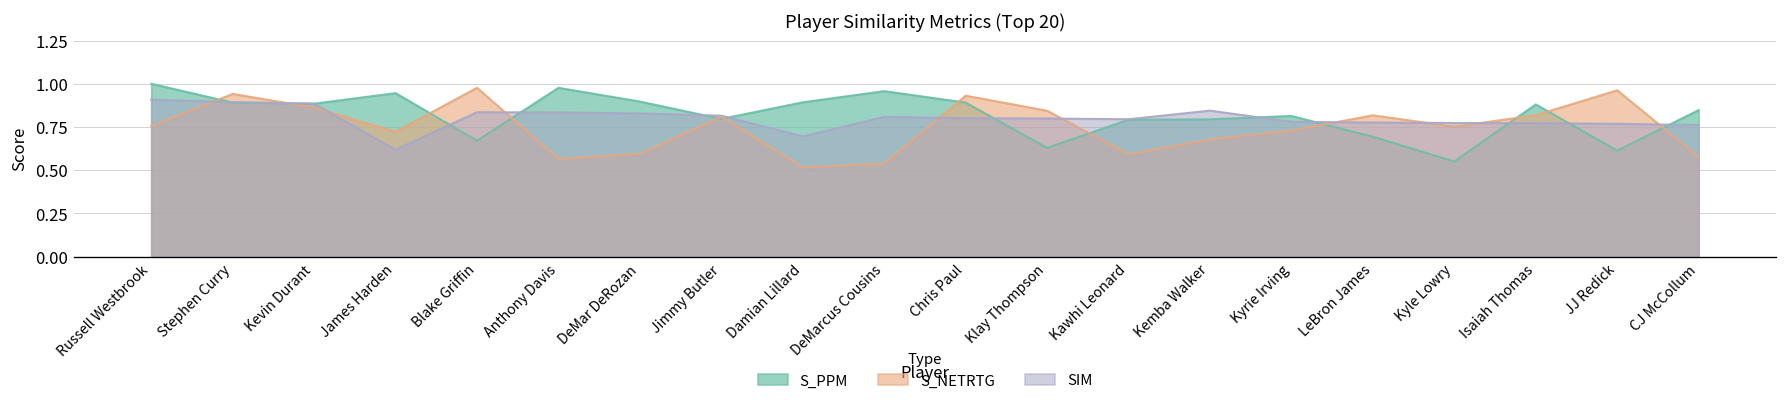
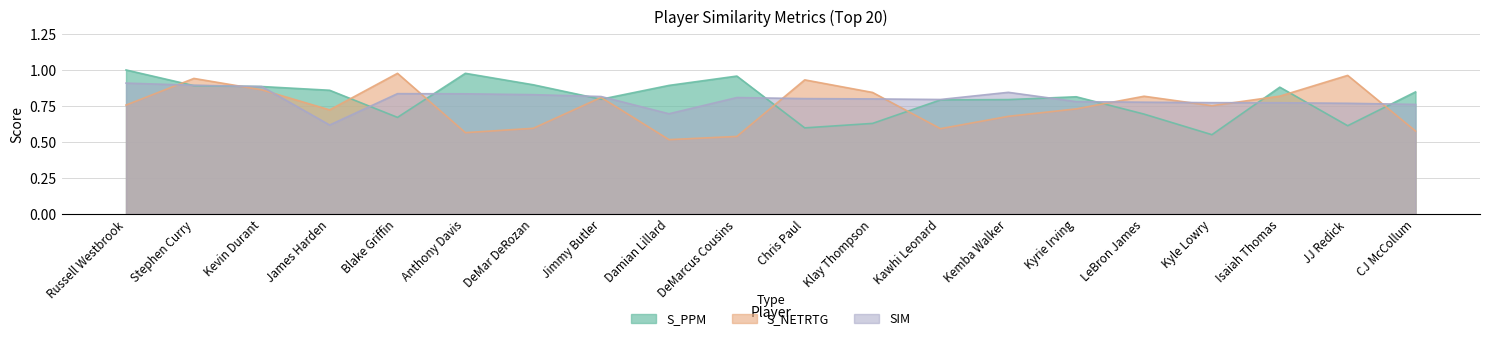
S_PPM, James Harden: 0.95 -> 0.86
S_PPM, Chris Paul: 0.89 -> 0.60
